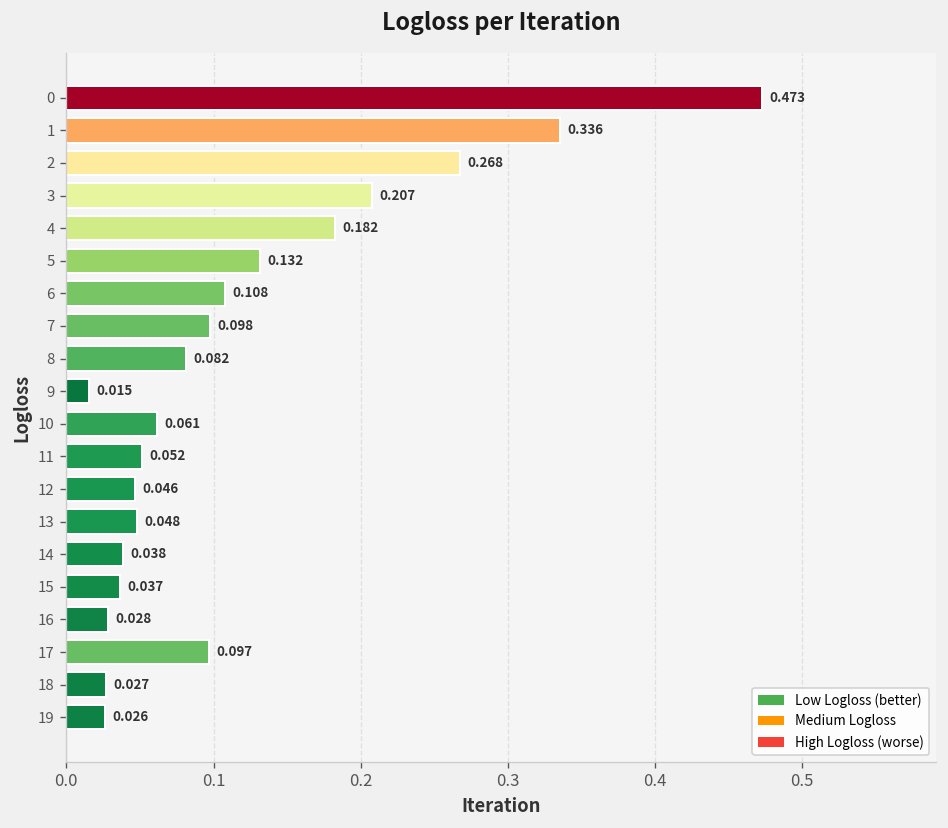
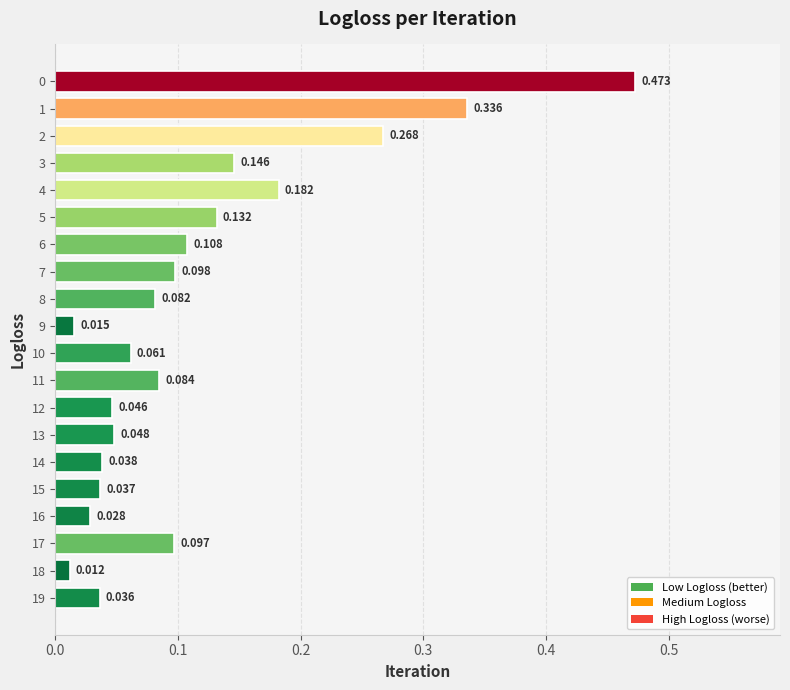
3: 0.207 -> 0.146
11: 0.052 -> 0.084
18: 0.027 -> 0.012
19: 0.026 -> 0.036
